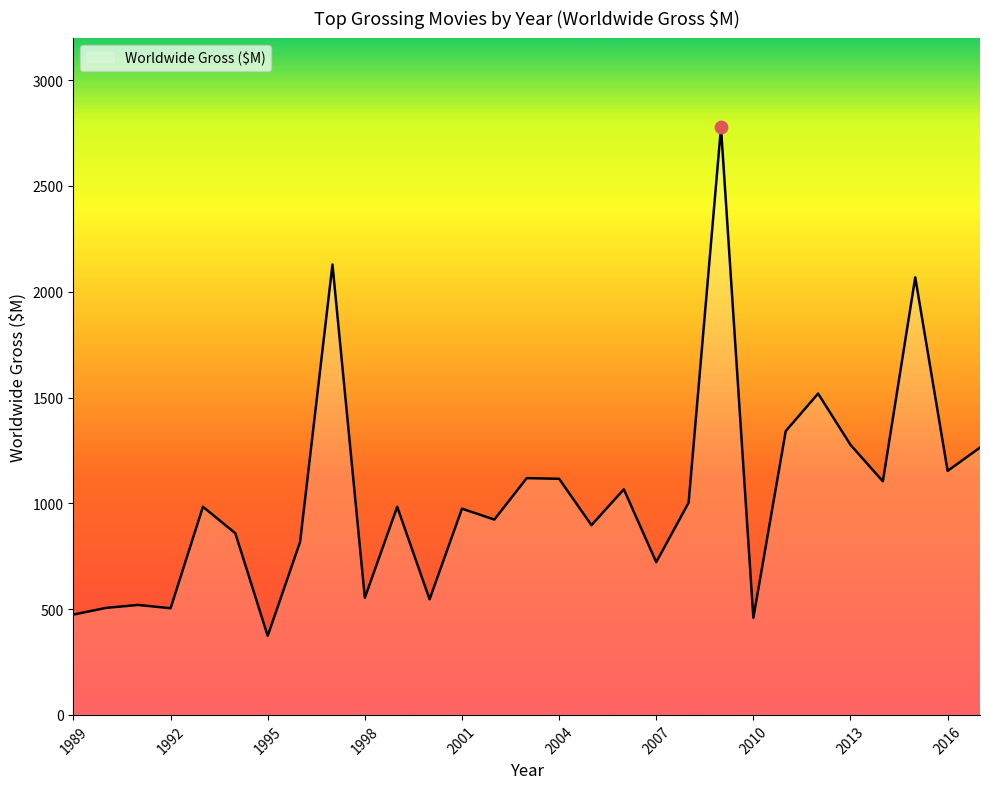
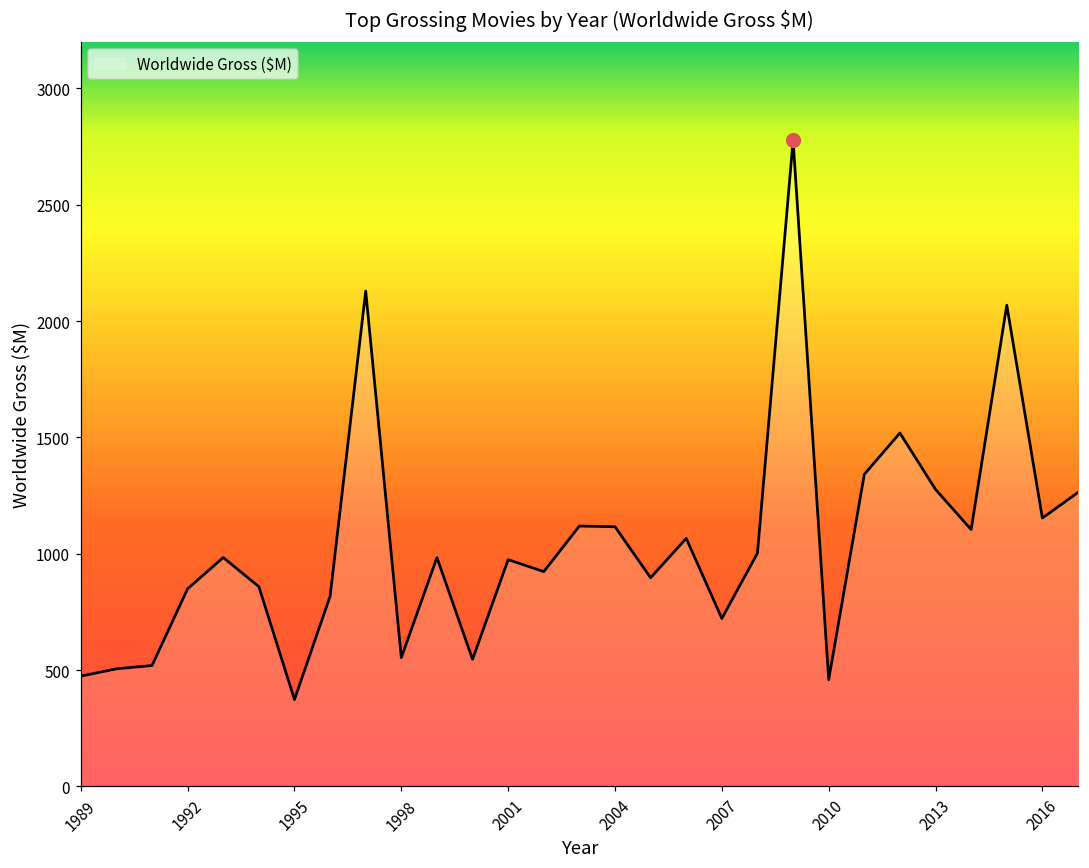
Worldwide Gross ($M), 1992: 500 -> 850
